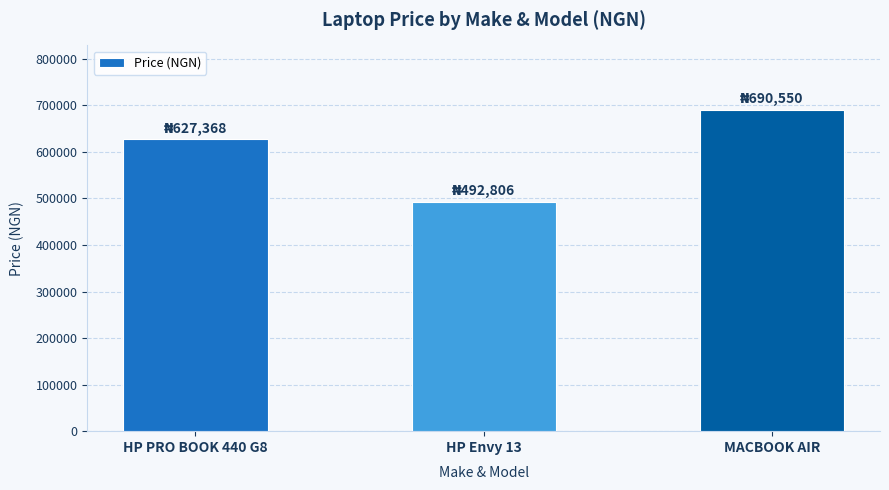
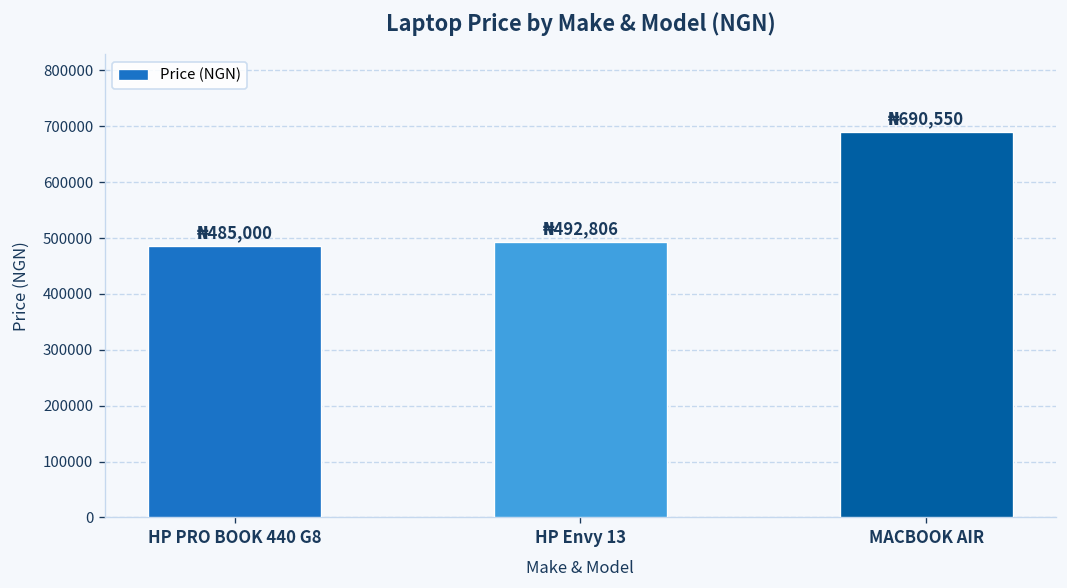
HP PRO BOOK 440 G8: 627,368 -> 485,000
